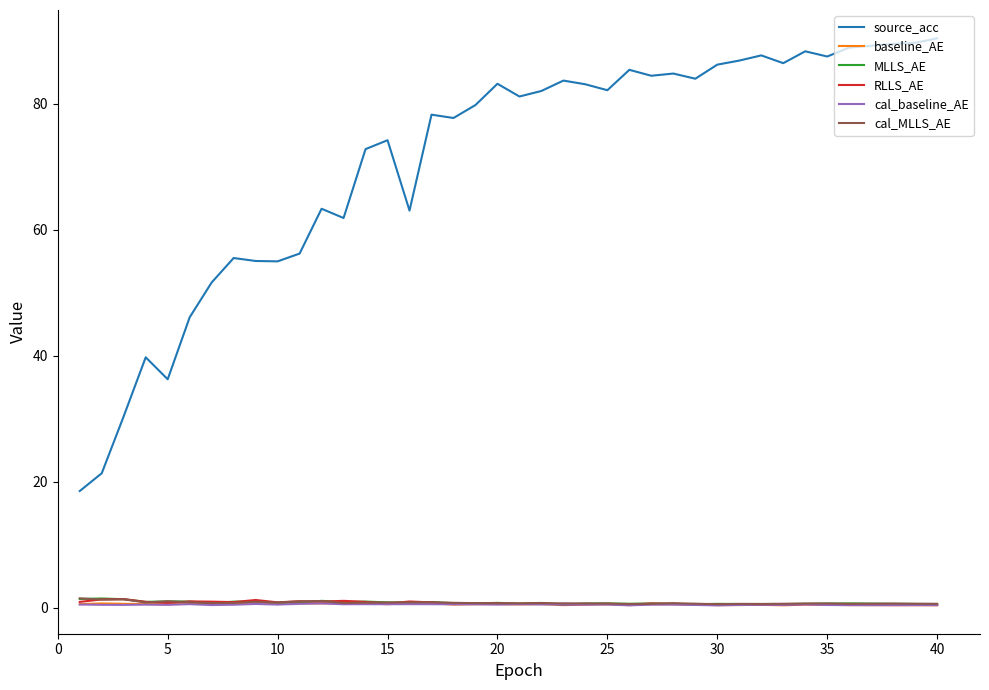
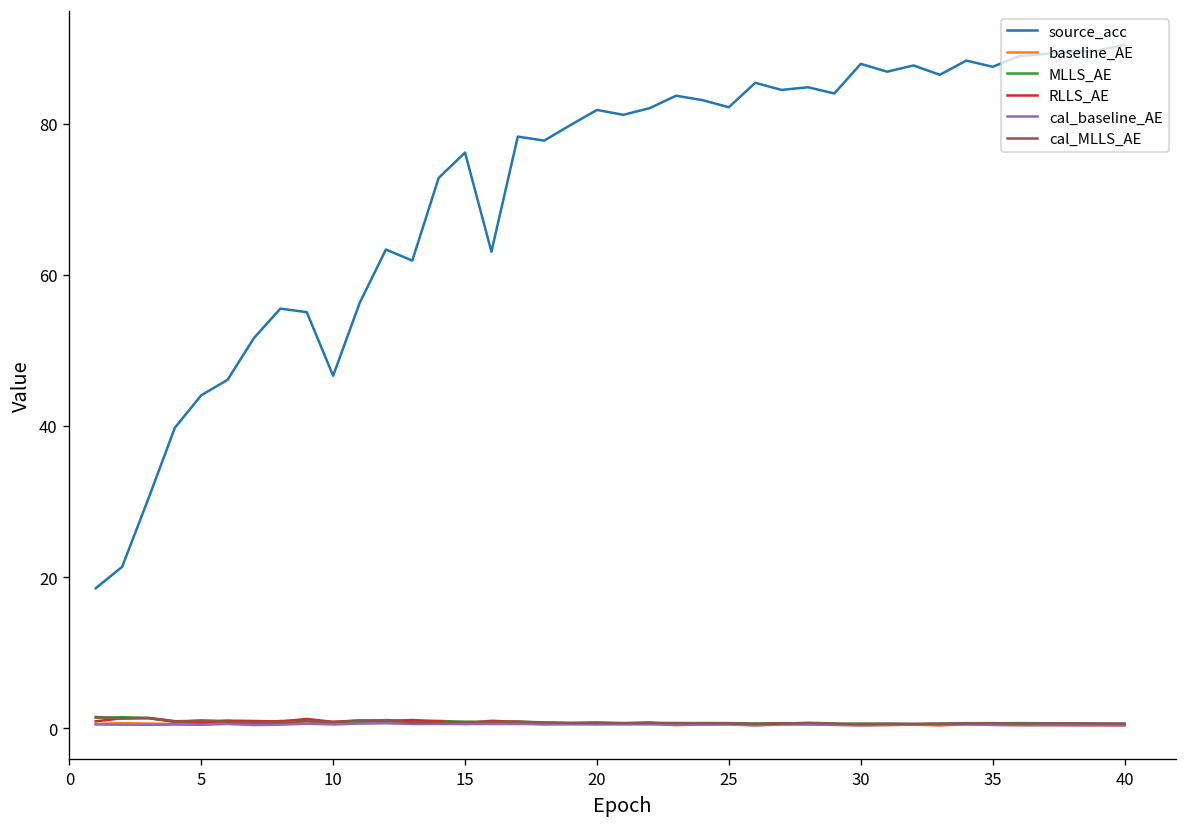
source_acc, 5: 36 -> 44
source_acc, 10: 55 -> 47
source_acc, 15: 74 -> 76
source_acc, 20: 83 -> 82
source_acc, 30: 86 -> 88
